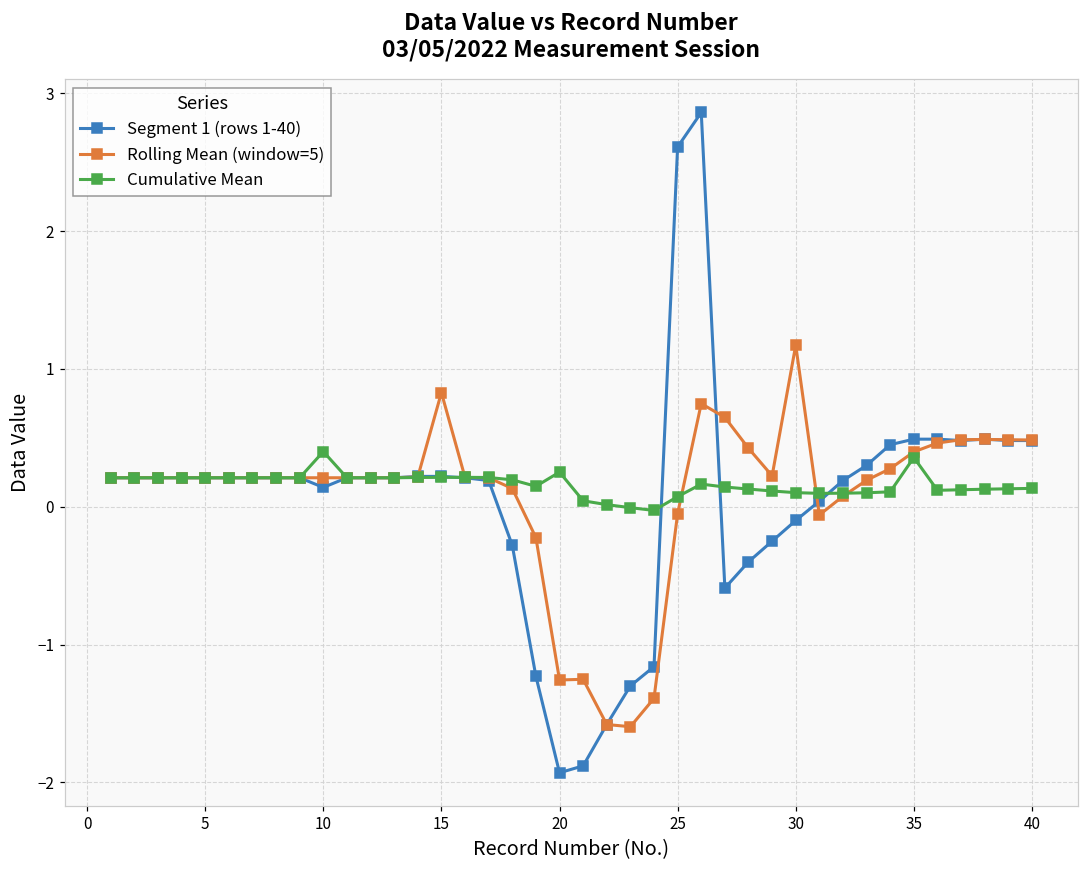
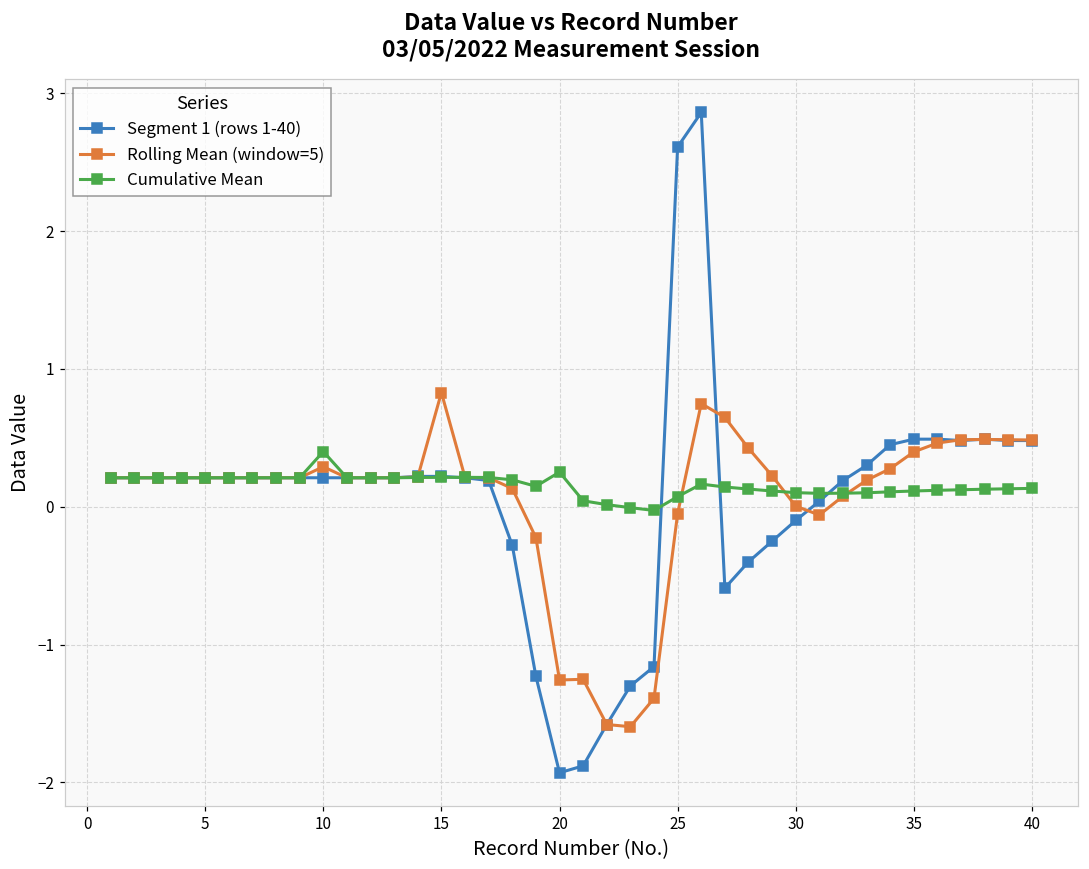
Segment 1 (rows 1-40), 10: 0.14 -> 0.21
Rolling Mean (window=5), 10: 0.21 -> 0.29
Rolling Mean (window=5), 30: 1.17 -> 0.00
Cumulative Mean, 35: 0.36 -> 0.11
